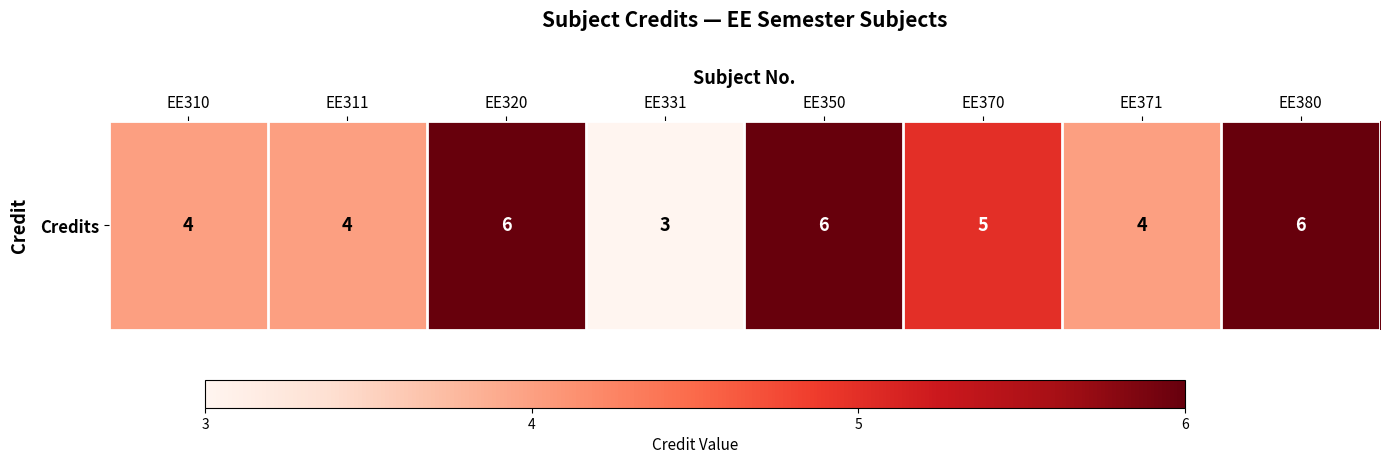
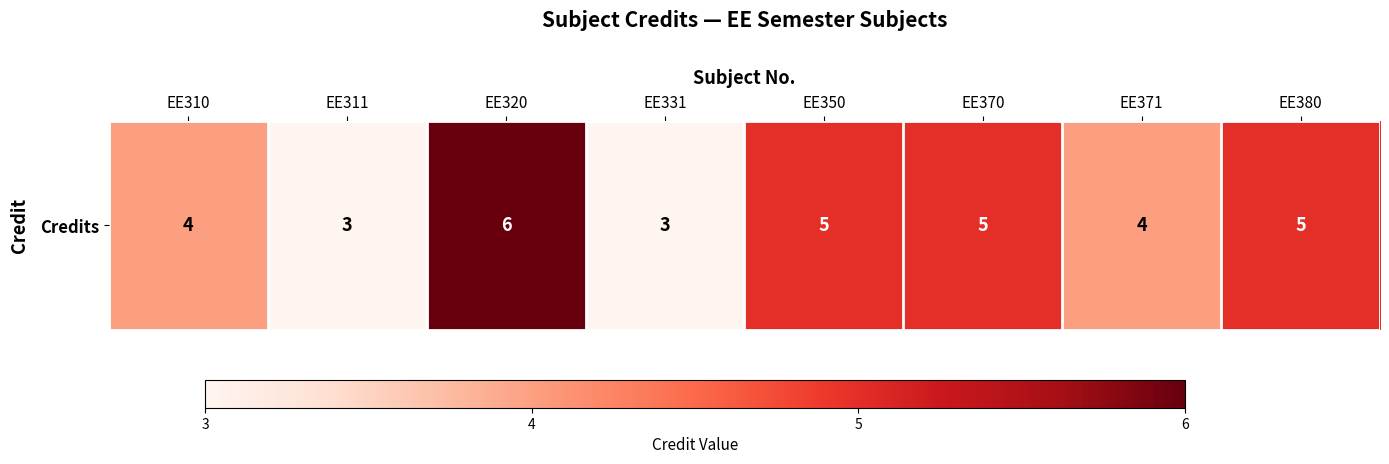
Credits, EE311: 4 -> 3
Credits, EE350: 6 -> 5
Credits, EE380: 6 -> 5
